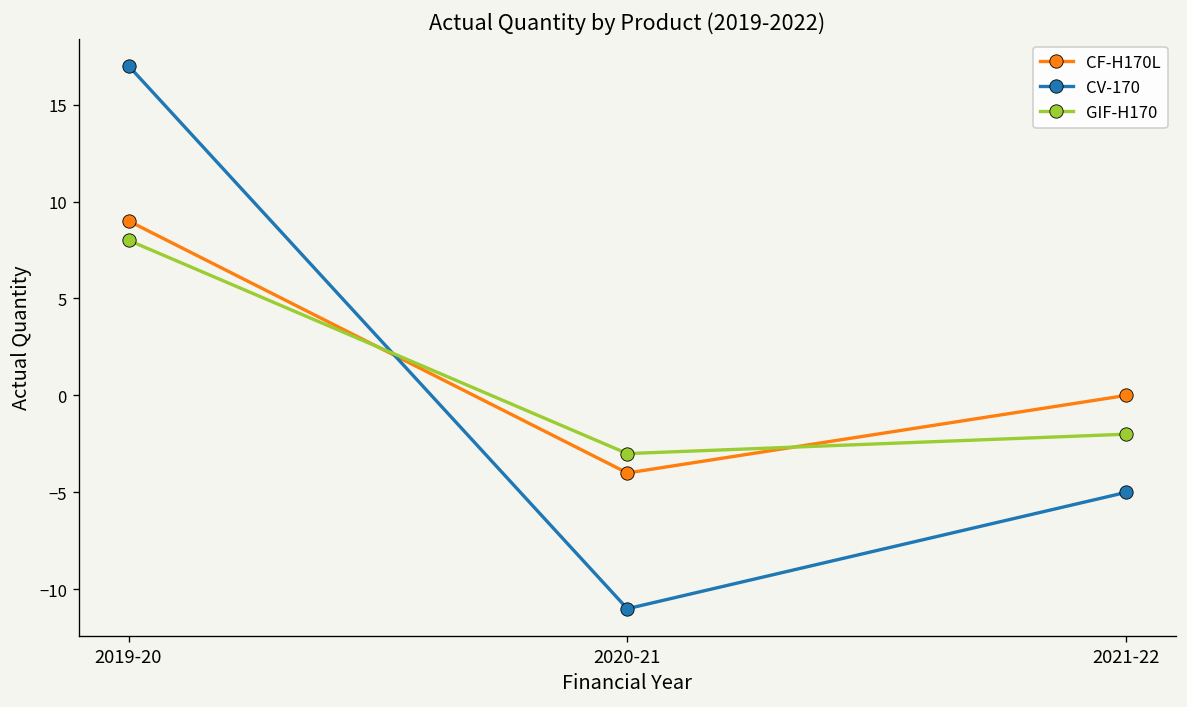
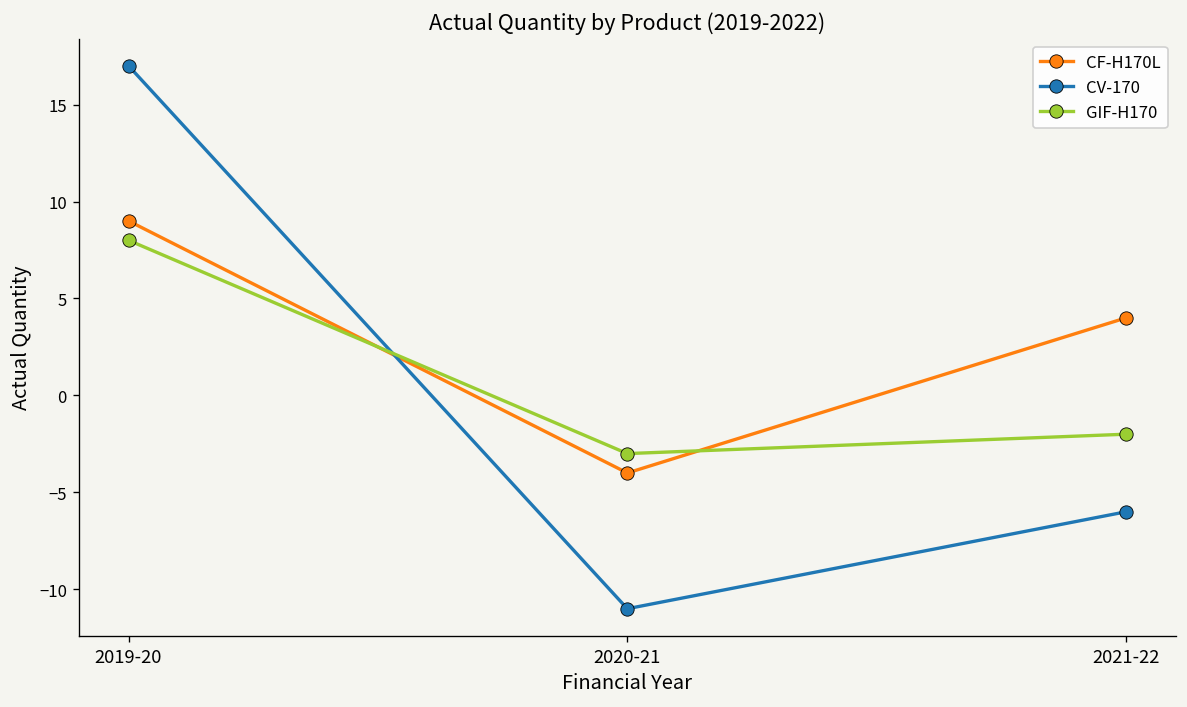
CF-H170L, 2021-22: 0 -> 4
CV-170, 2021-22: -5 -> -6
